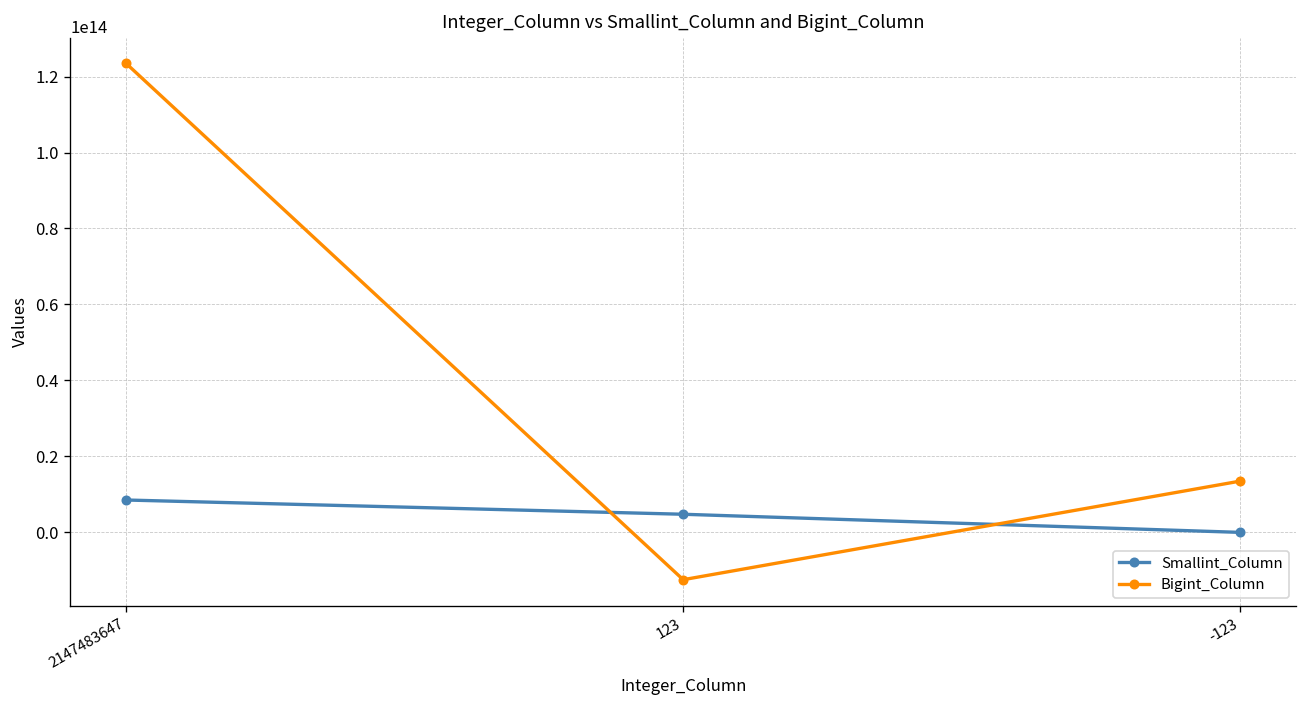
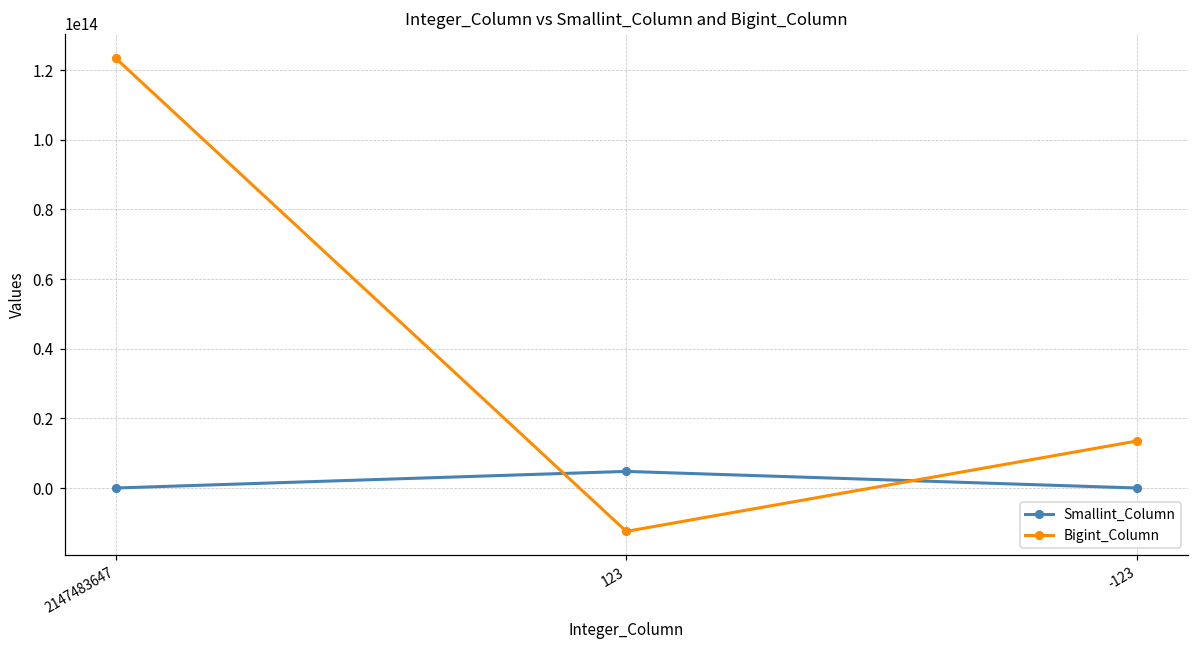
Smallint_Column, 2147483647: 9000000000000 -> 0
